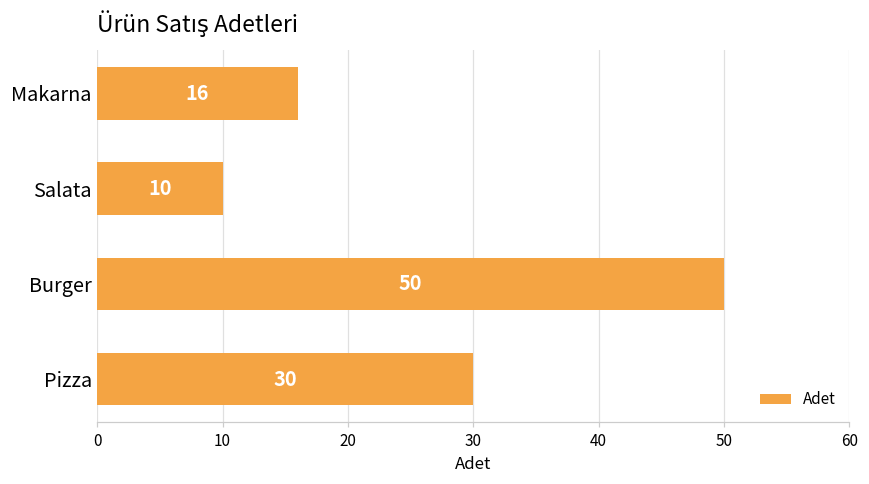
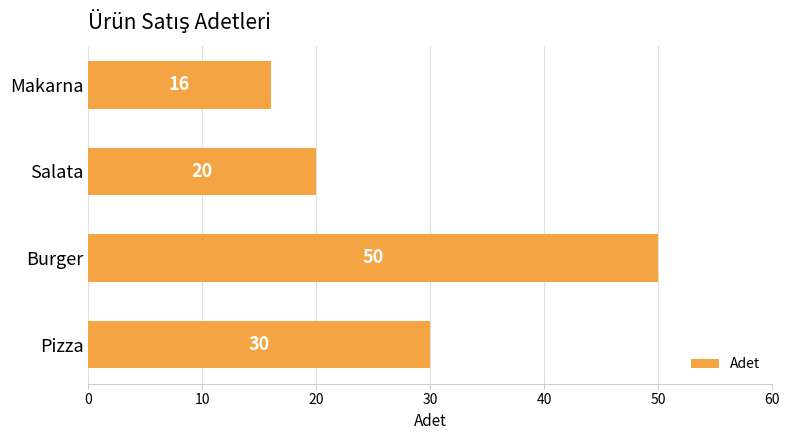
Salata: 10 -> 20
